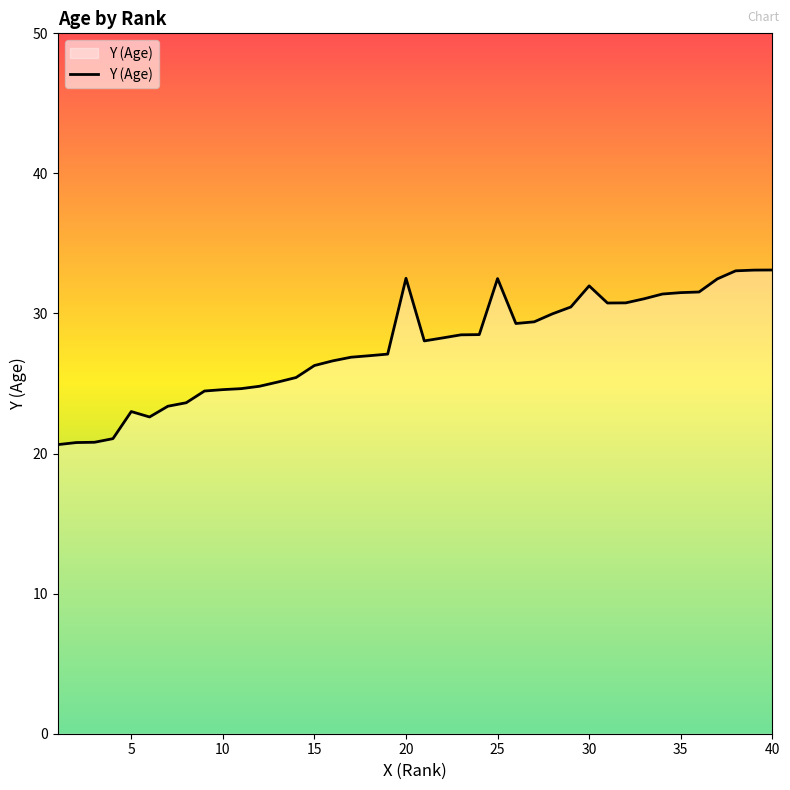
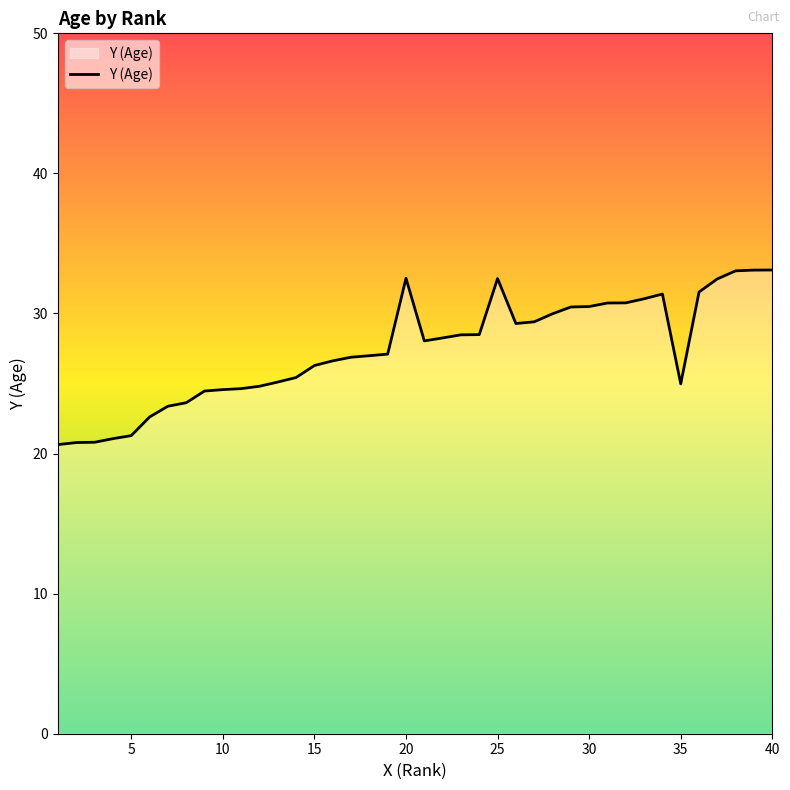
5: 23.0 -> 21.3
30: 32.0 -> 30.5
35: 31.5 -> 25.0
